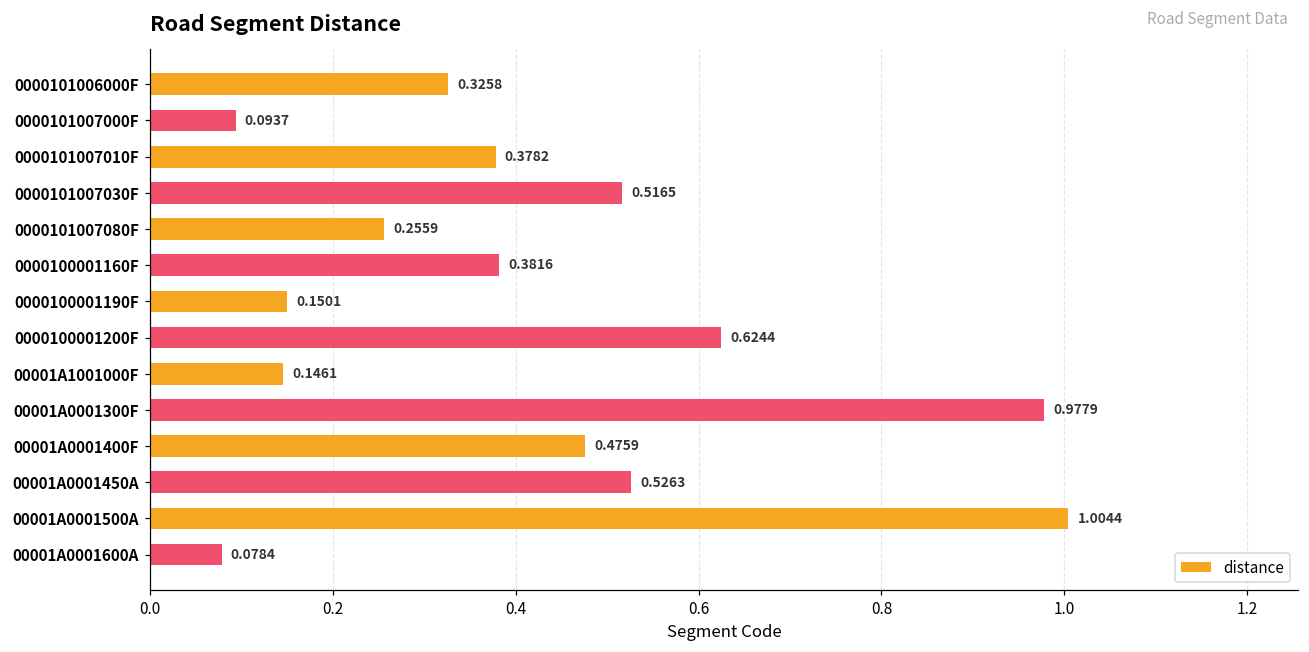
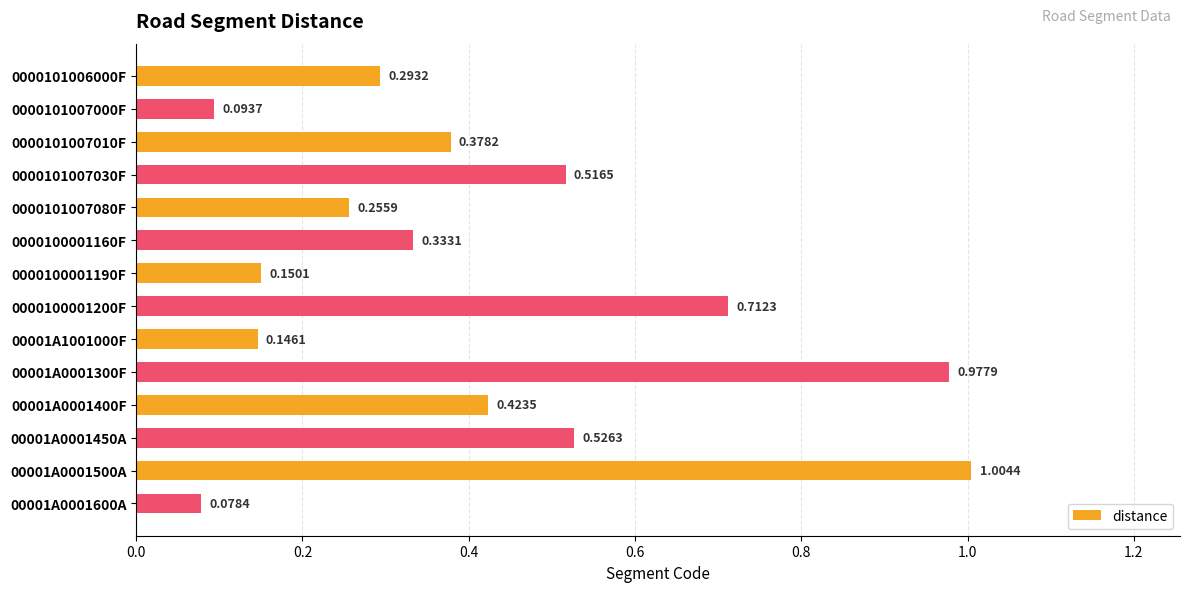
0000101006000F: 0.3258 -> 0.2932
0000100001160F: 0.3816 -> 0.3331
0000100001200F: 0.6244 -> 0.7123
00001A0001400F: 0.4759 -> 0.4235
